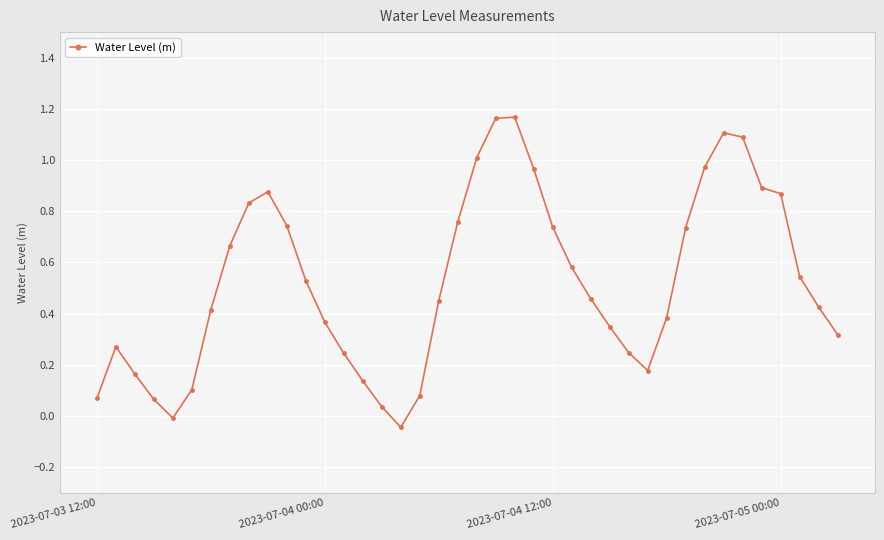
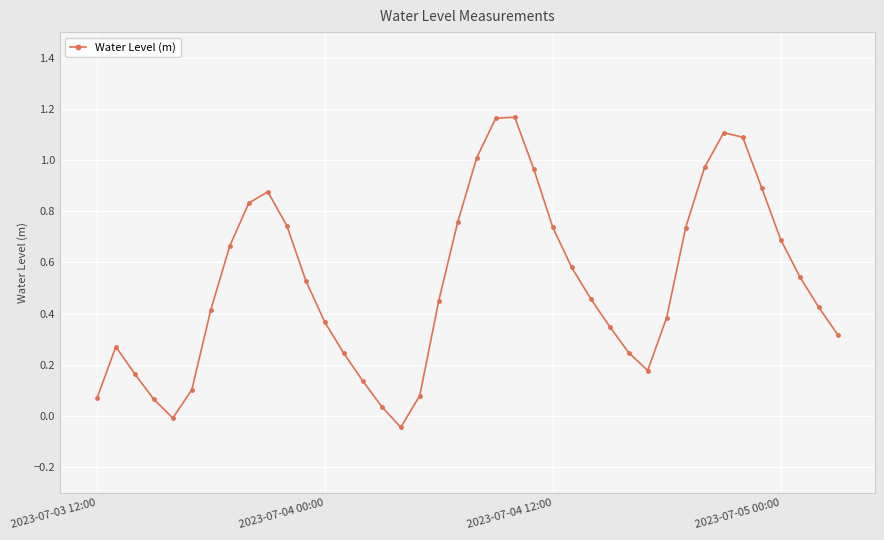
2023-07-05 00:00: 0.87 -> 0.69
